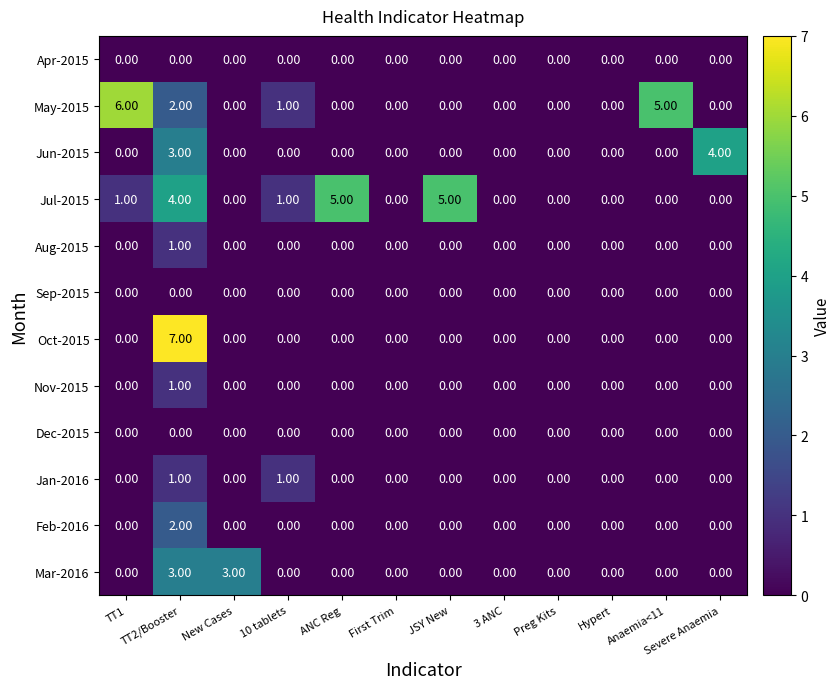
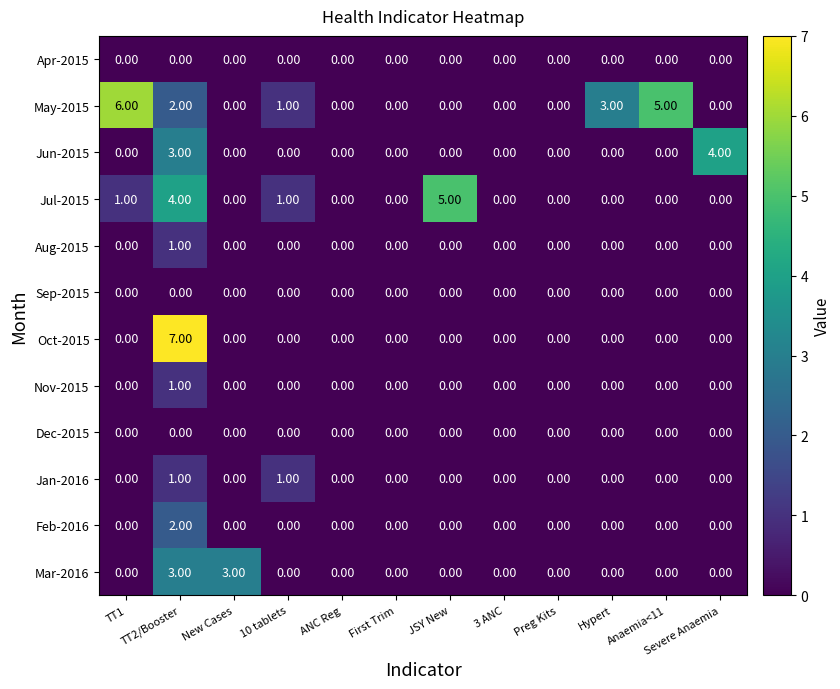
May-2015, Hypert: 0.00 -> 3.00
Jul-2015, ANC Reg: 5.00 -> 0.00
